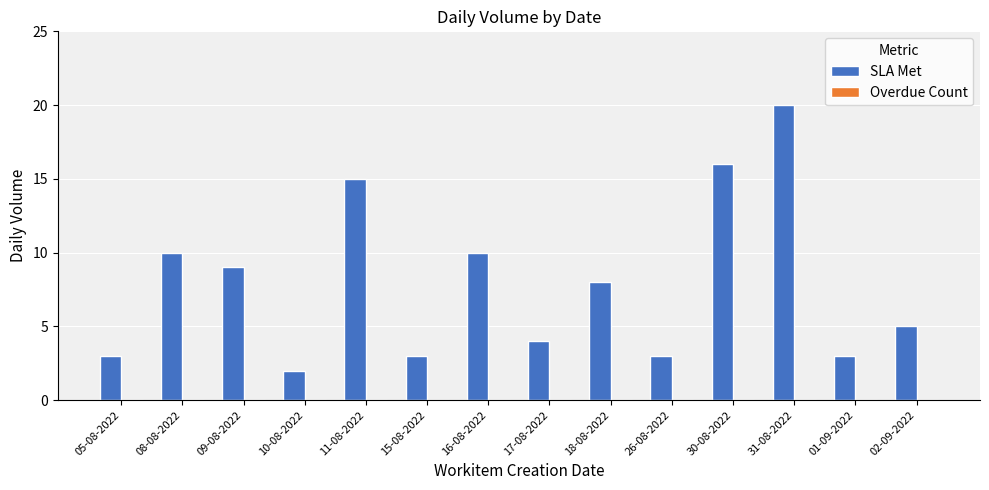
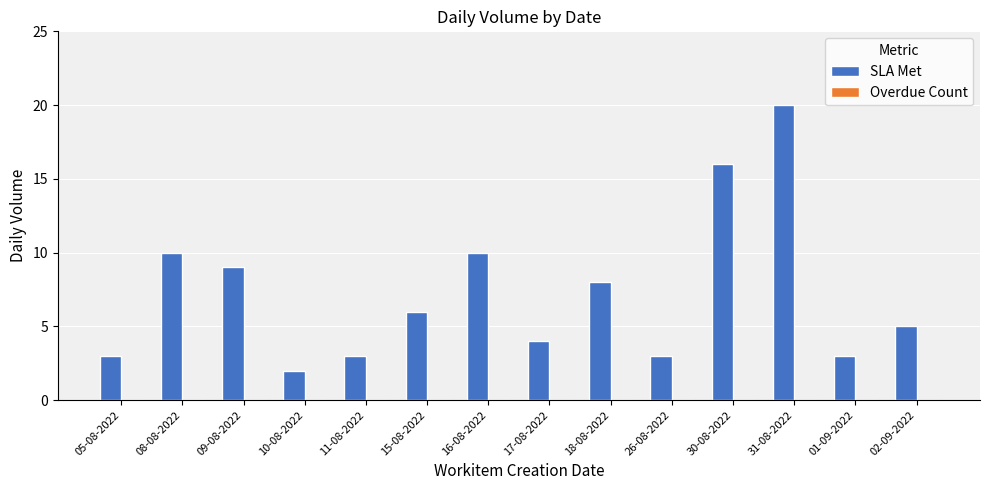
SLA Met, 11-08-2022: 15 -> 3
SLA Met, 15-08-2022: 3 -> 6
